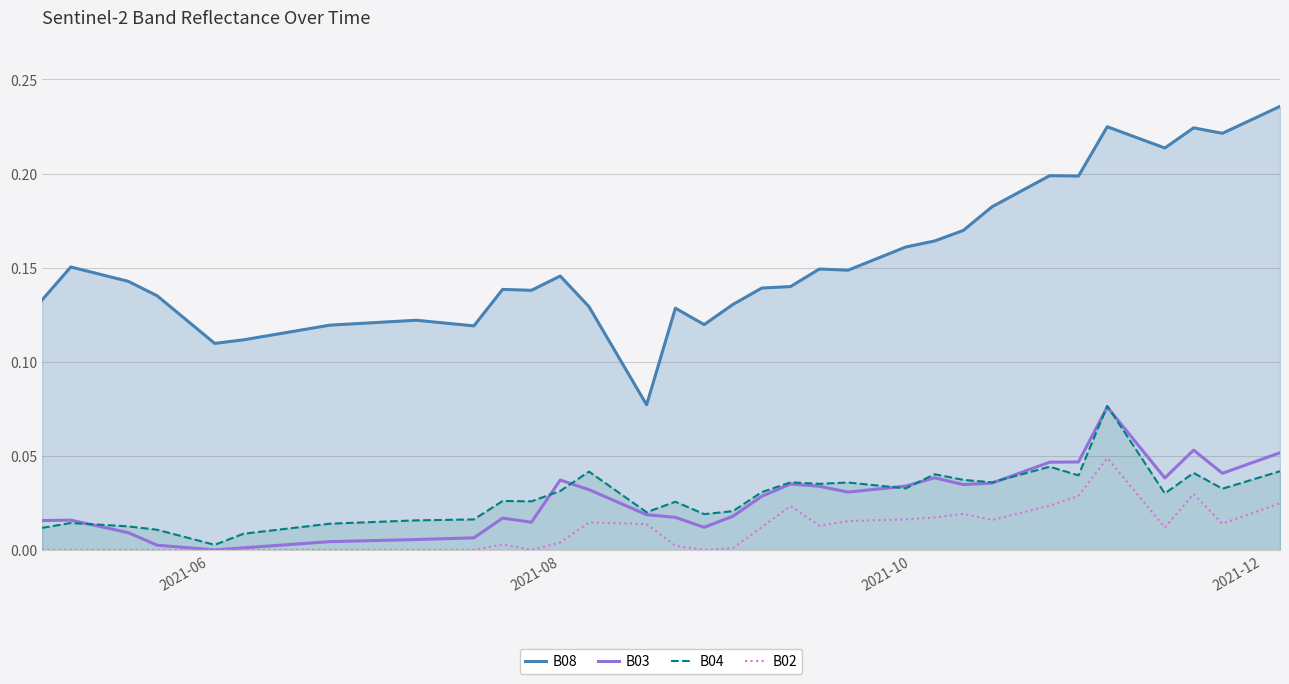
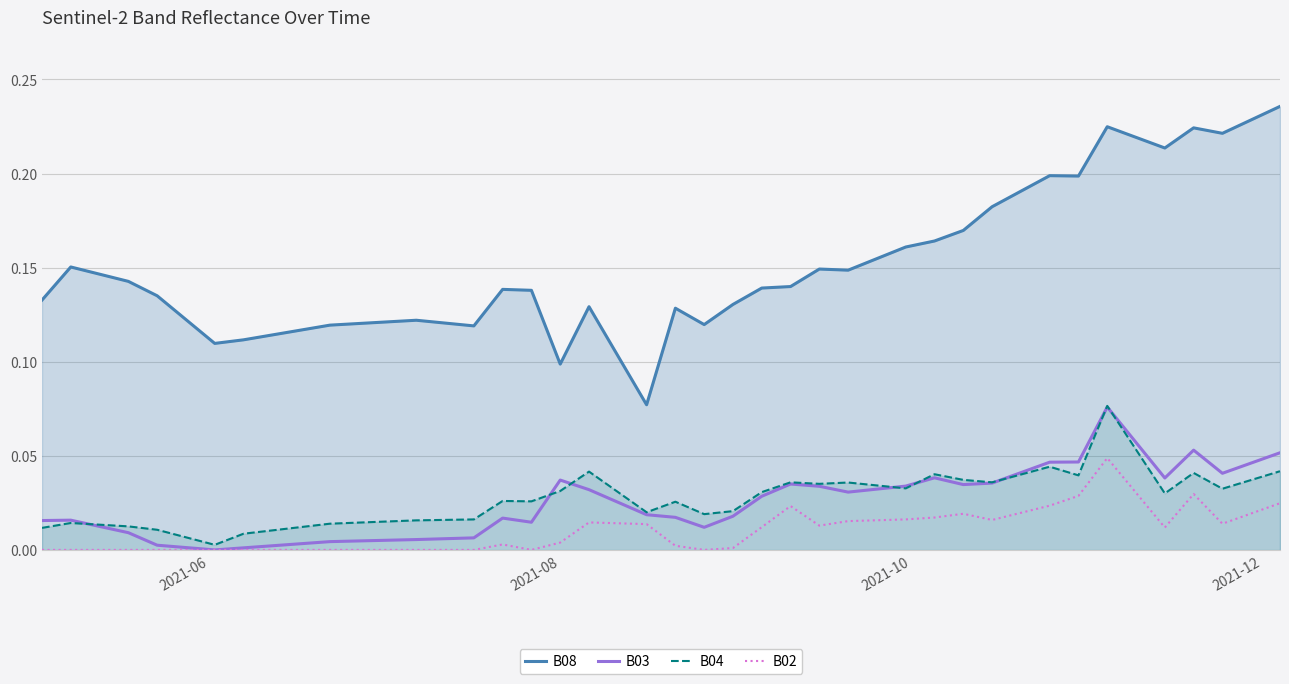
B08, 2021-08: 0.146 -> 0.099
